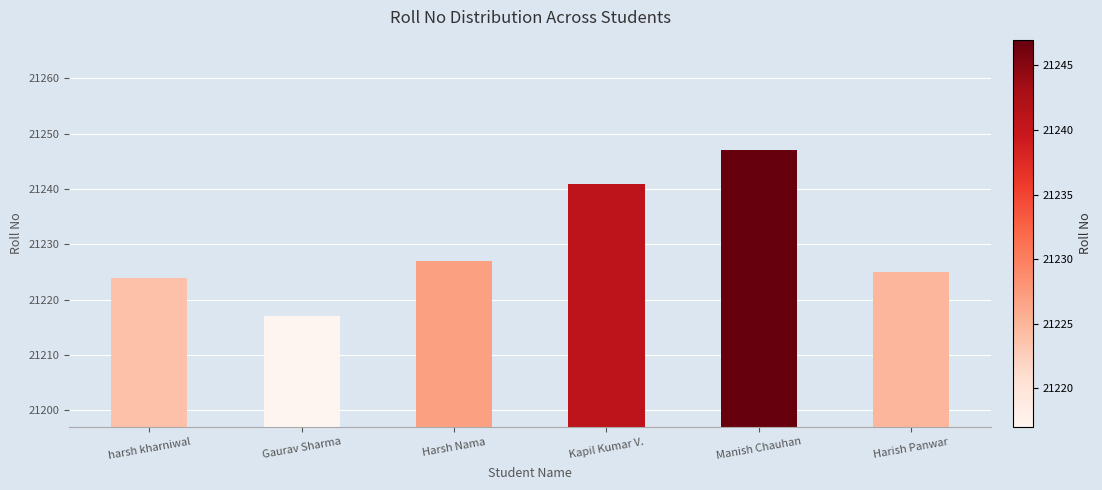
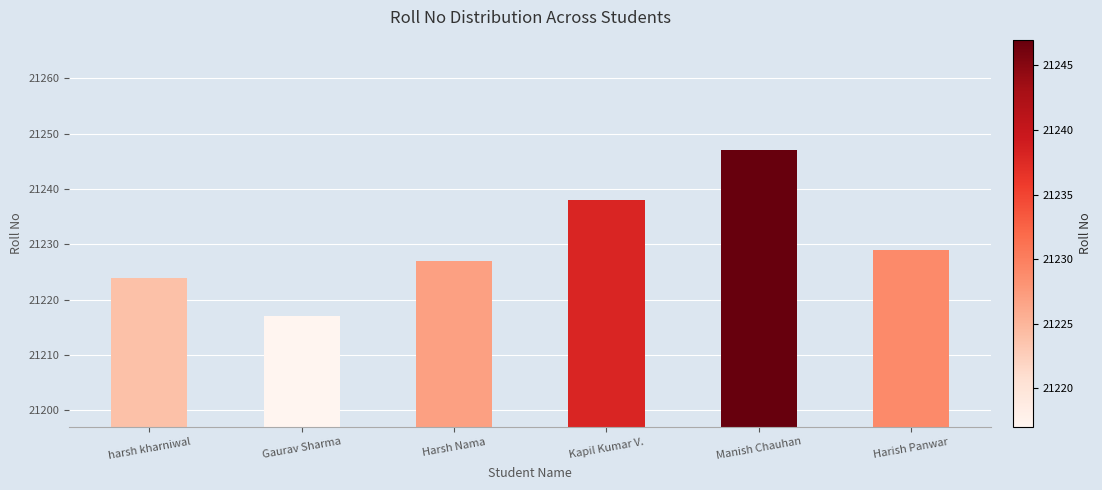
Kapil Kumar V.: 21241 -> 21238
Harish Panwar: 21225 -> 21229
